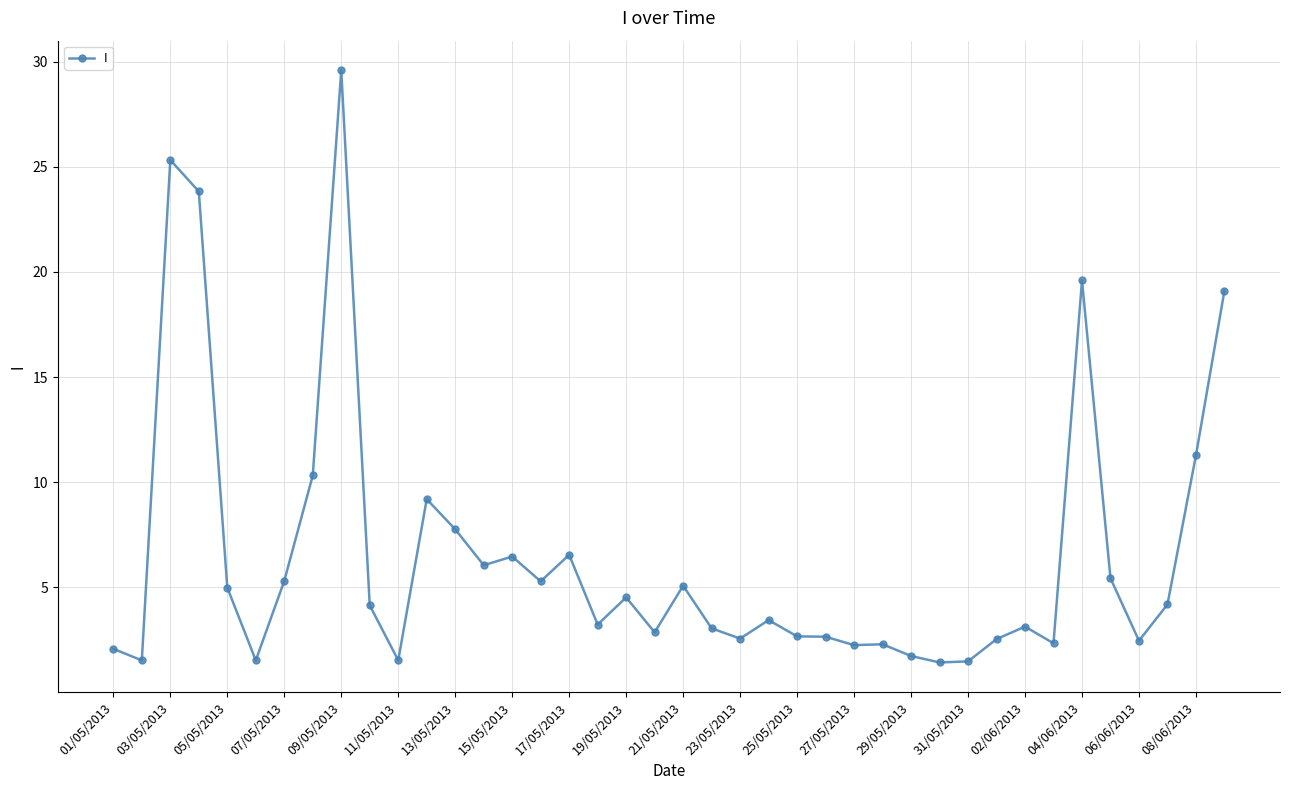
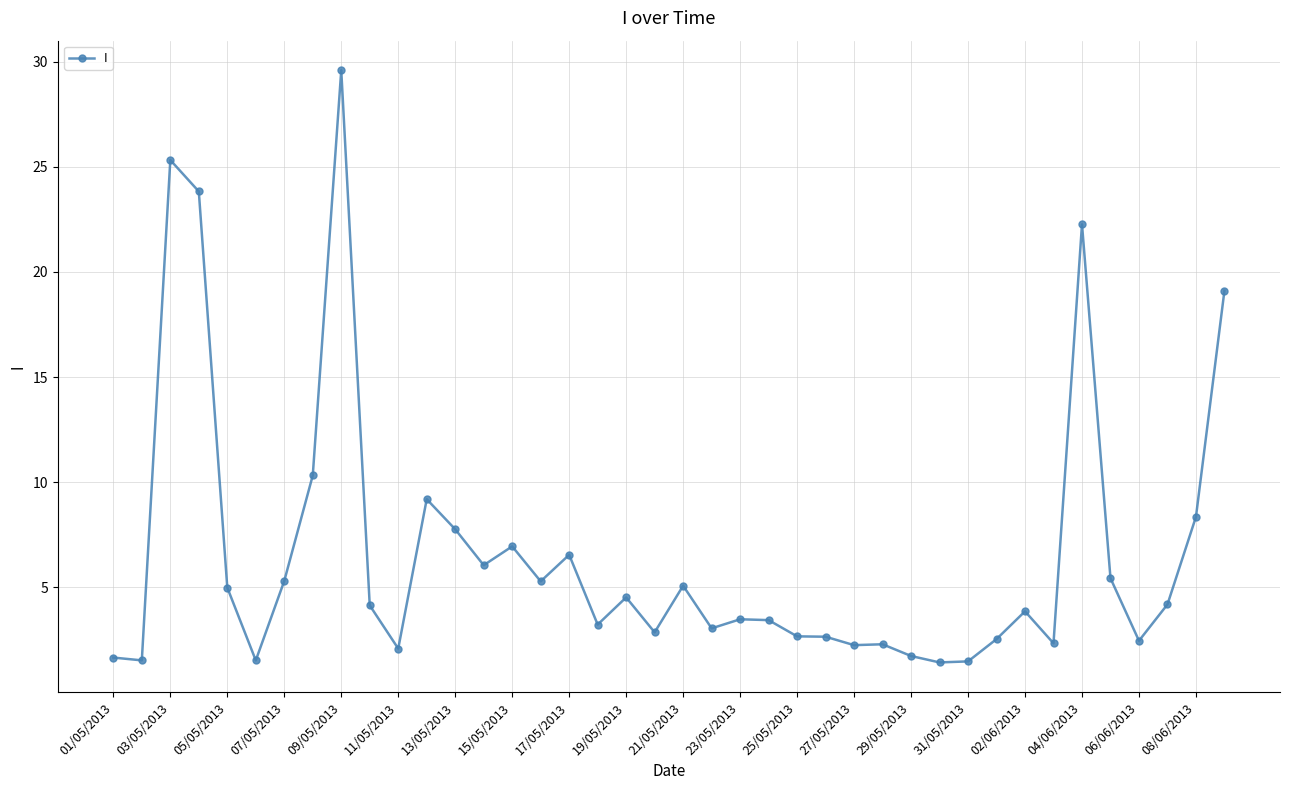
01/05/2013: 2.1 -> 1.7
11/05/2013: 1.5 -> 2.1
15/05/2013: 6.5 -> 7.0
23/05/2013: 2.6 -> 3.5
02/06/2013: 3.1 -> 3.9
04/06/2013: 19.6 -> 22.3
08/06/2013: 11.3 -> 8.4
